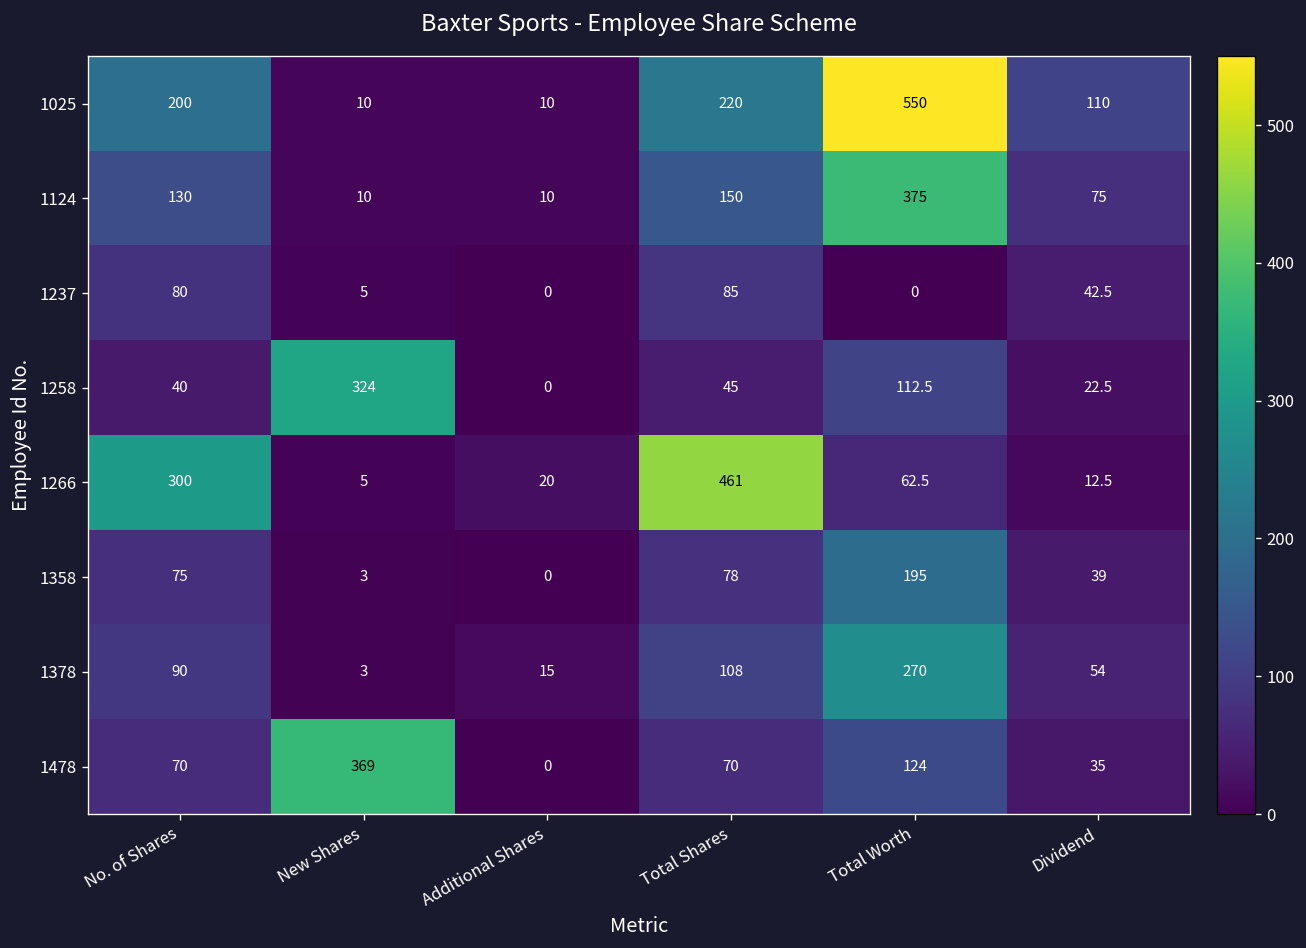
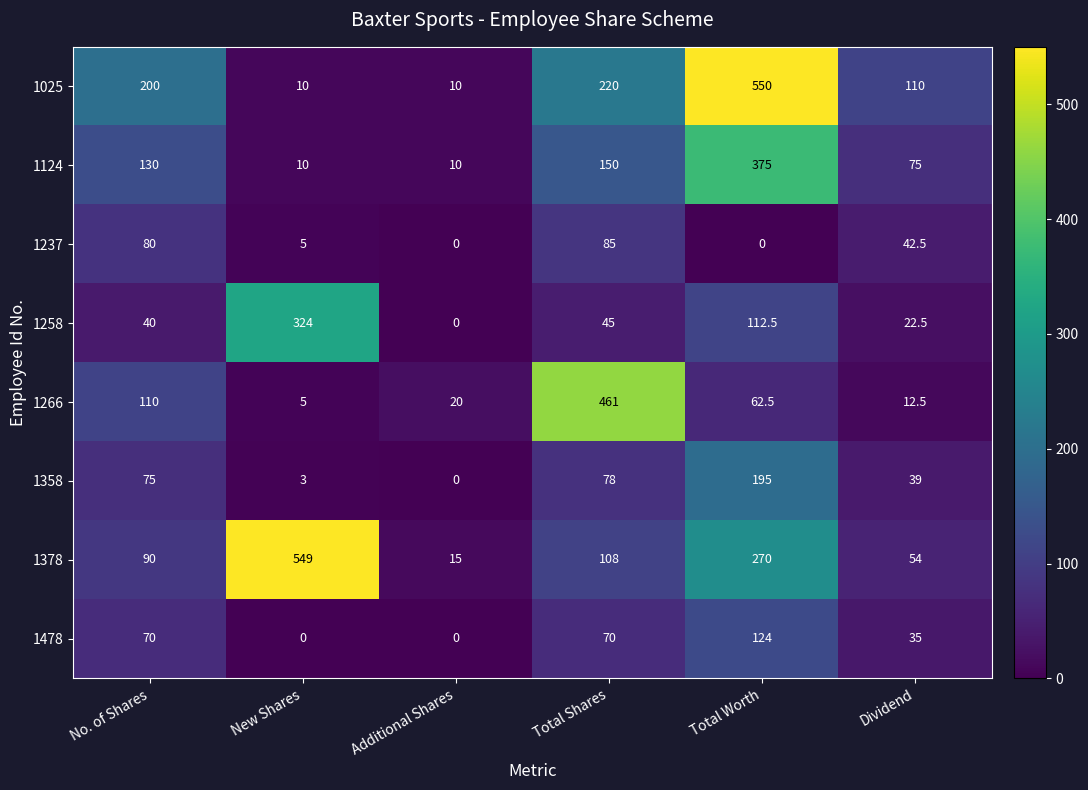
1266, No. of Shares: 300 -> 110
1378, New Shares: 3 -> 549
1478, New Shares: 369 -> 0
